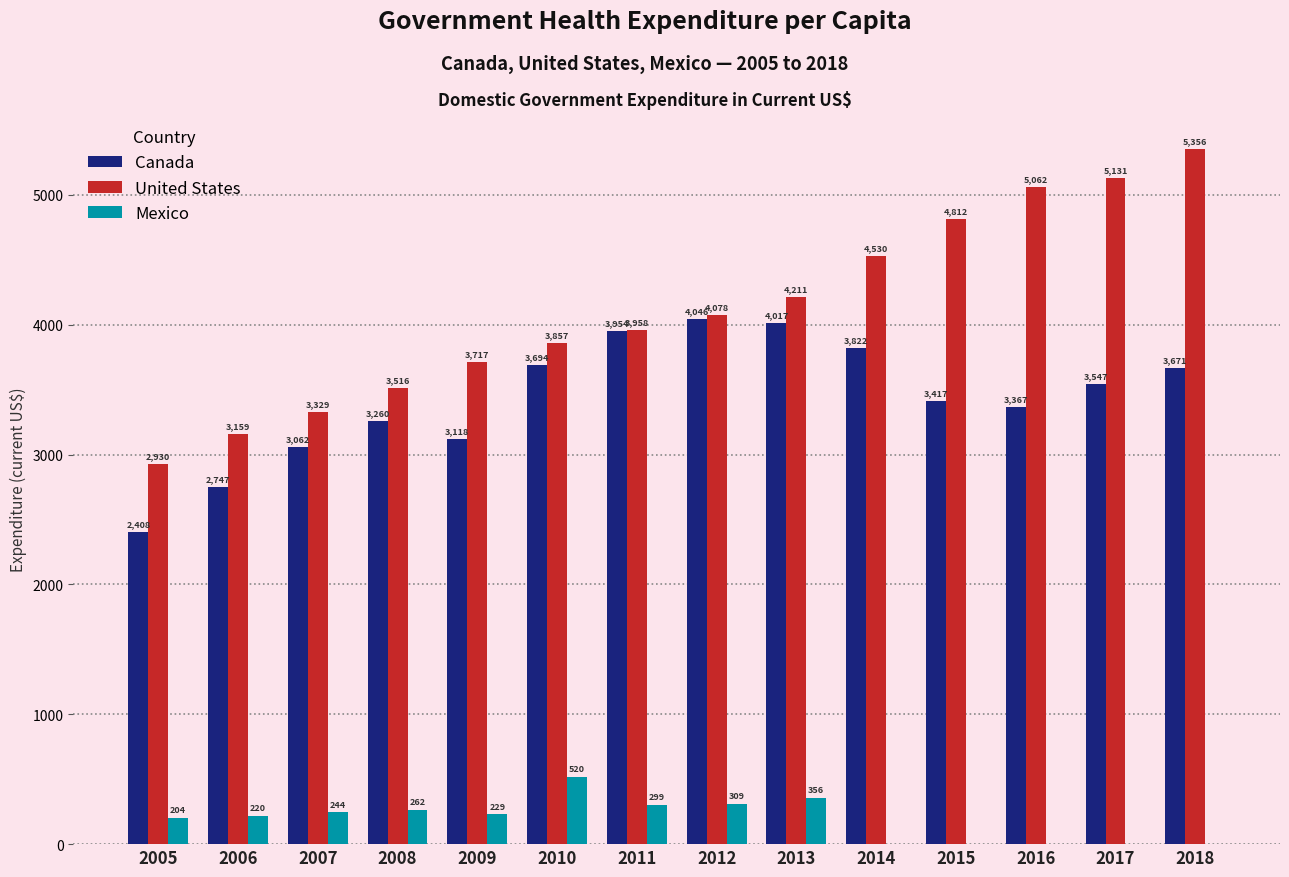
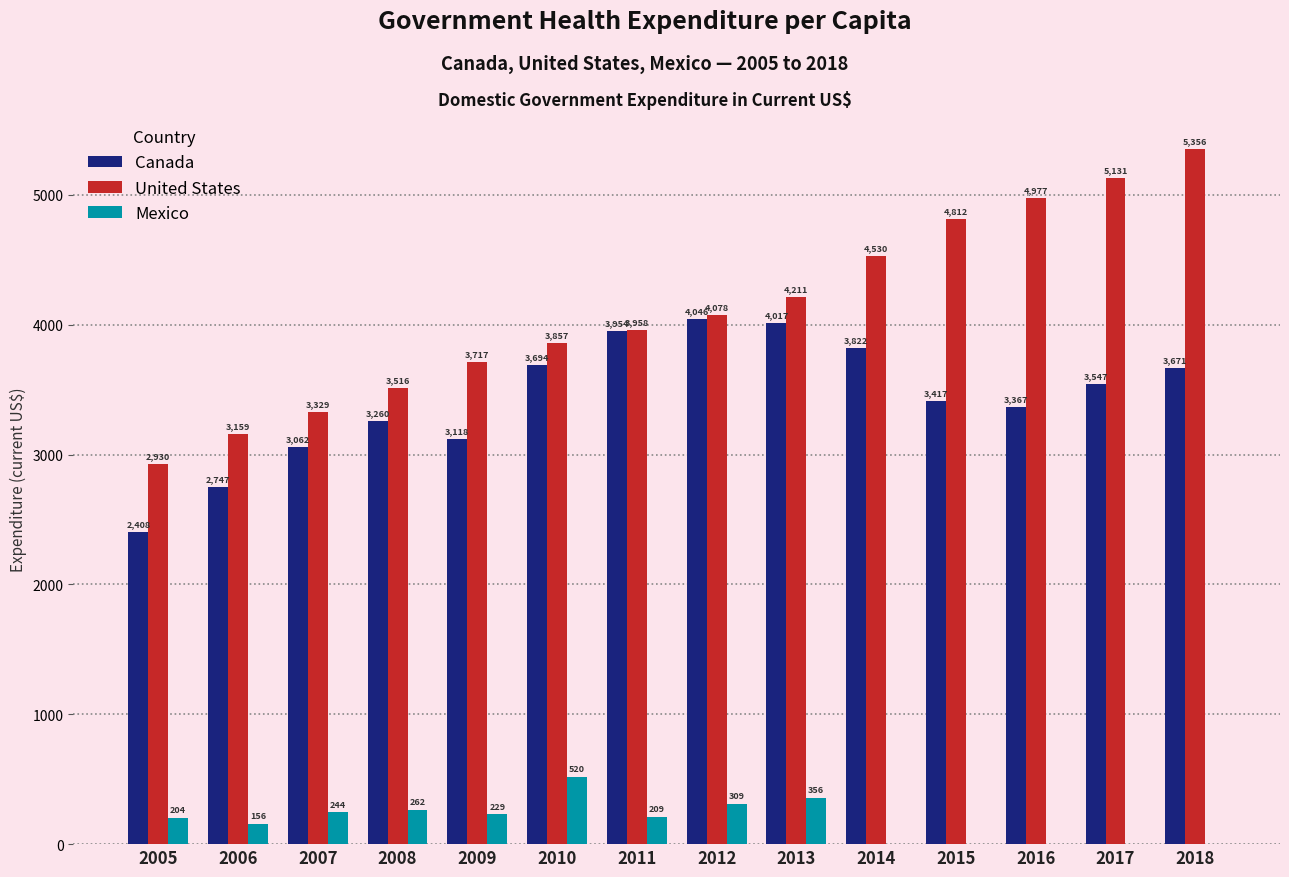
Mexico, 2006: 220 -> 156
Mexico, 2011: 299 -> 209
United States, 2016: 5,062 -> 4,977
